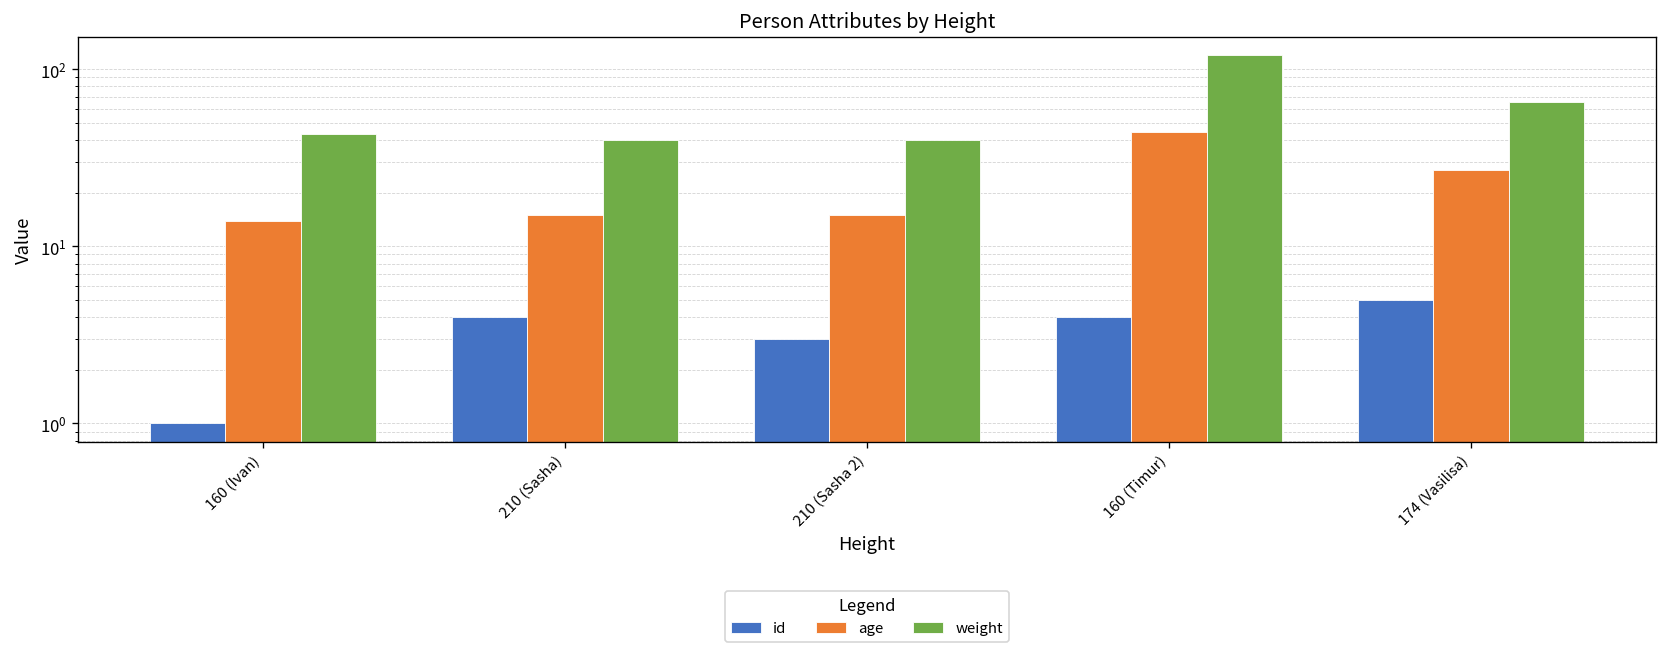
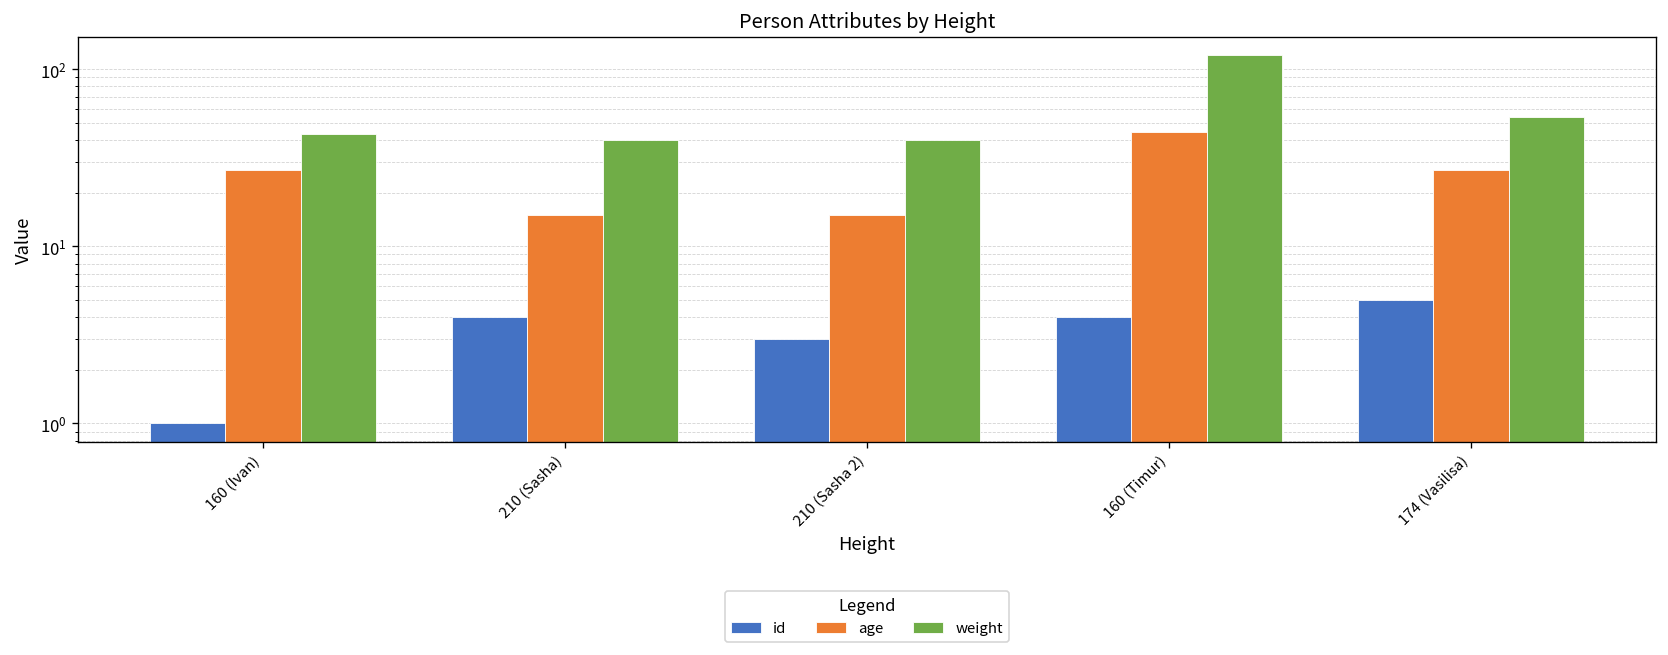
age, 160 (Ivan): 14 -> 27
weight, 174 (Vasilisa): 70 -> 54
